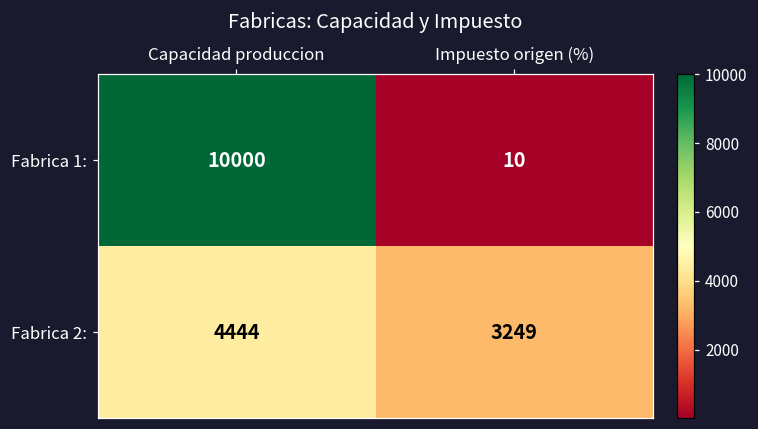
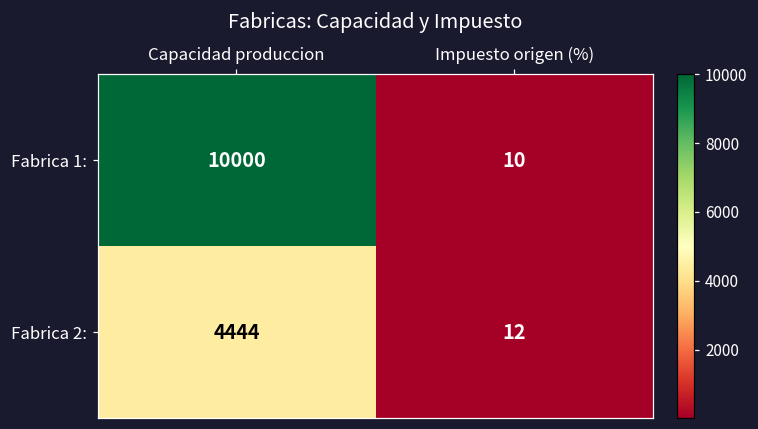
Fabrica 2:, Impuesto origen (%): 3249 -> 12
